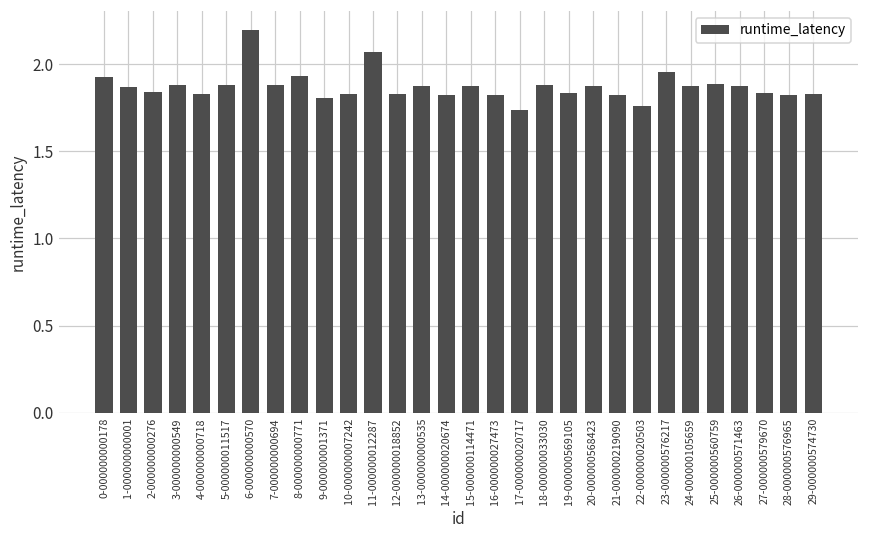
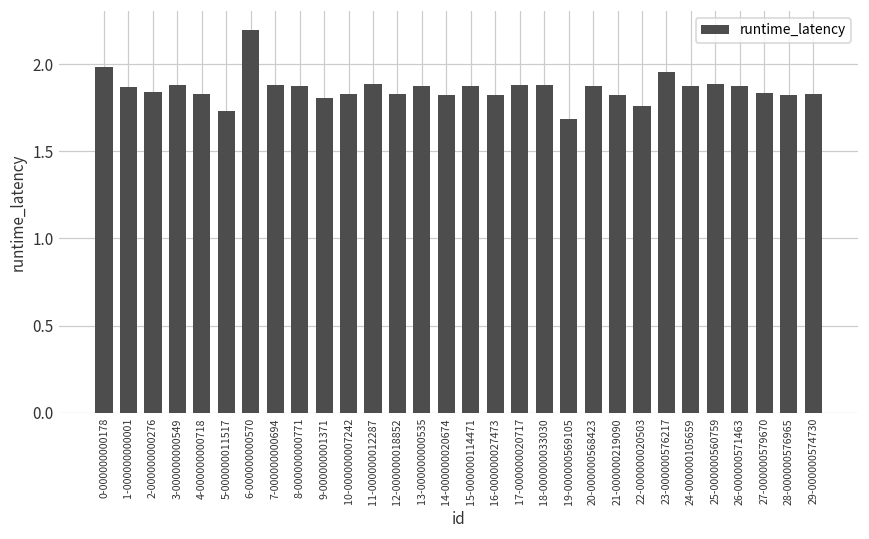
0-000000000178: 1.93 -> 1.98
5-000000011517: 1.88 -> 1.73
8-000000000771: 1.93 -> 1.88
11-000000012287: 2.07 -> 1.89
17-000000020717: 1.73 -> 1.88
19-000000569105: 1.83 -> 1.68
